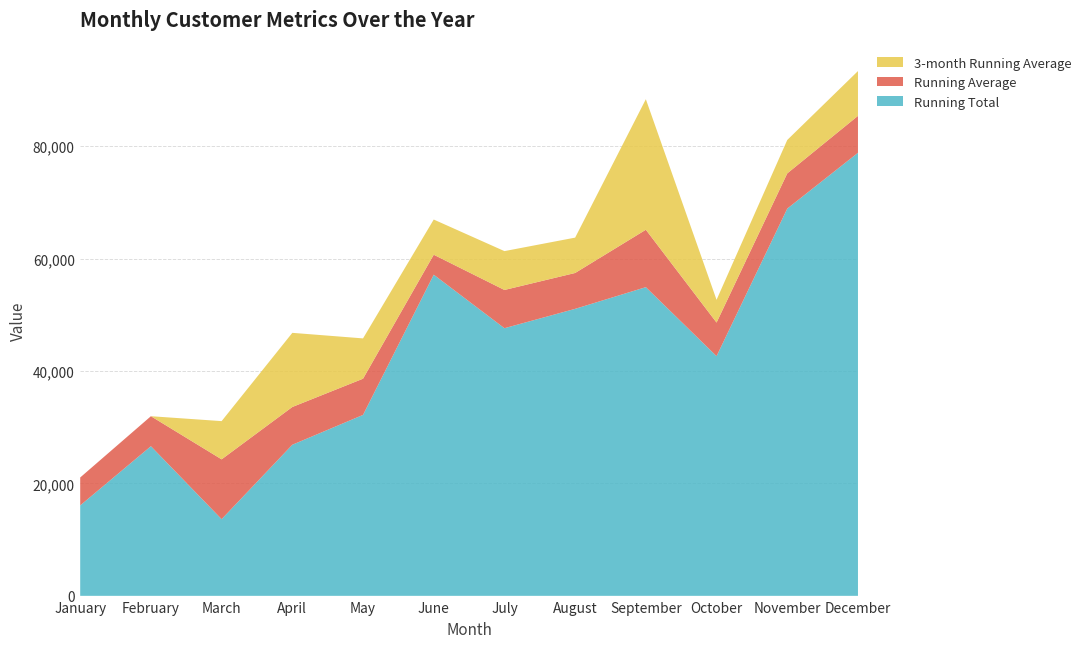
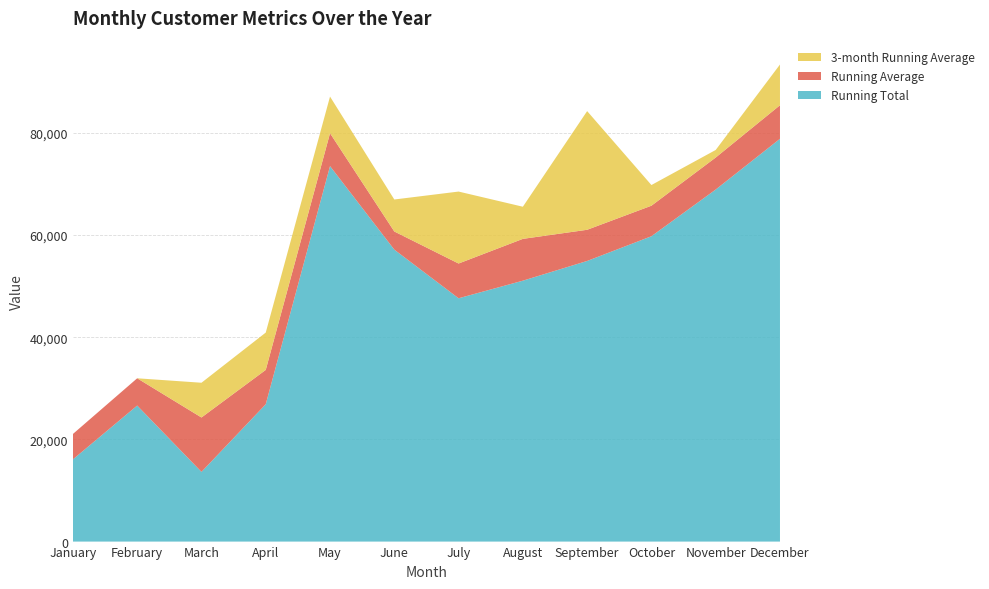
3-month Running Average, April: 13,000 -> 7,000
Running Total, May: 32,000 -> 73,000
3-month Running Average, July: 7,000 -> 14,000
Running Average, August: 6,000 -> 8,000
Running Average, September: 10,000 -> 6,000
Running Total, October: 43,000 -> 60,000
3-month Running Average, November: 6,000 -> 1,000
